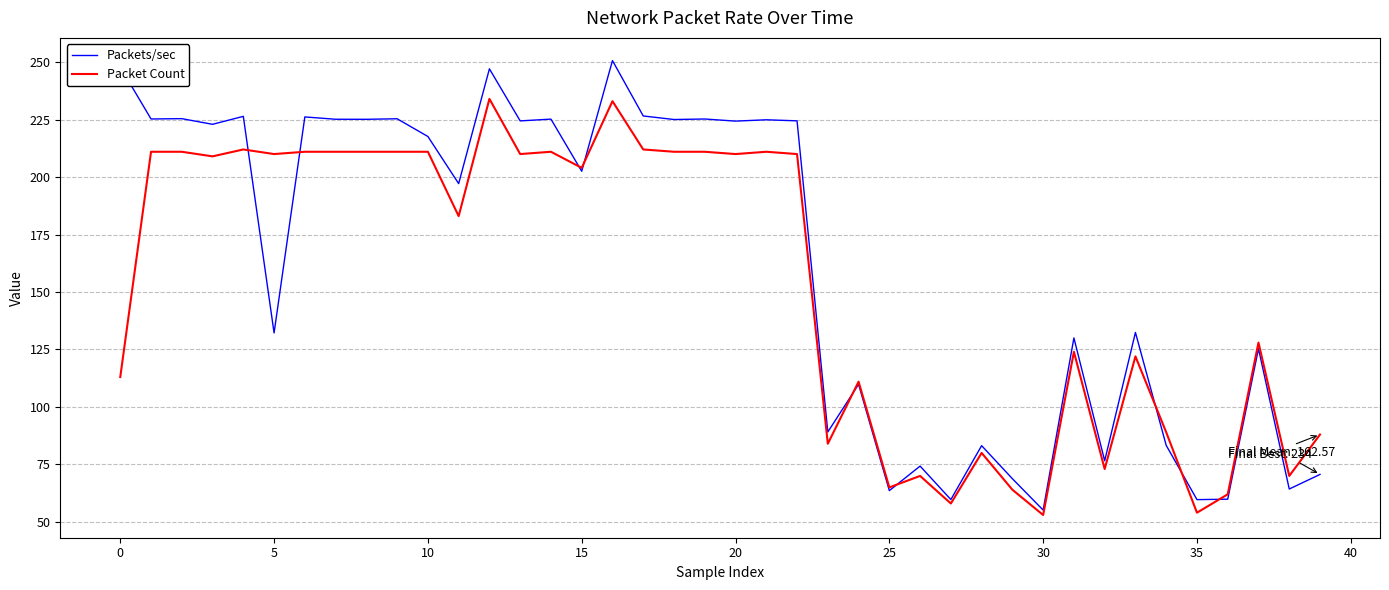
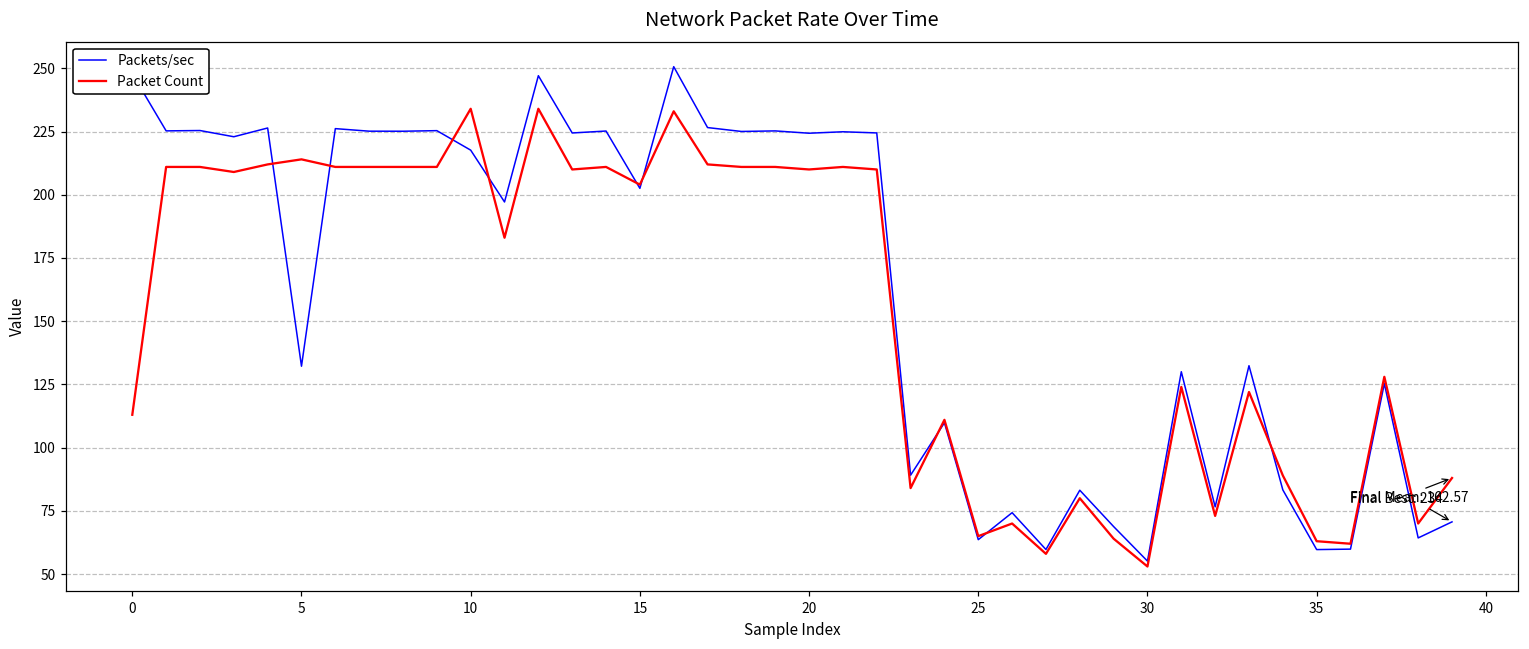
Packet Count, 5: 210 -> 214
Packet Count, 10: 211 -> 234
Packet Count, 35: 54 -> 63
